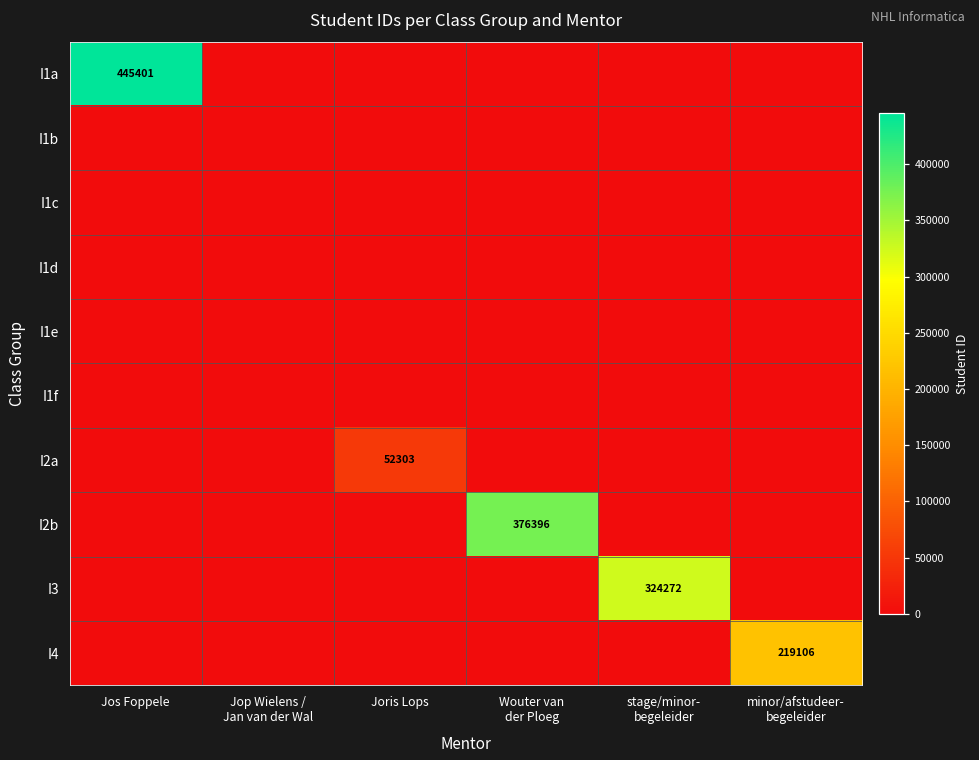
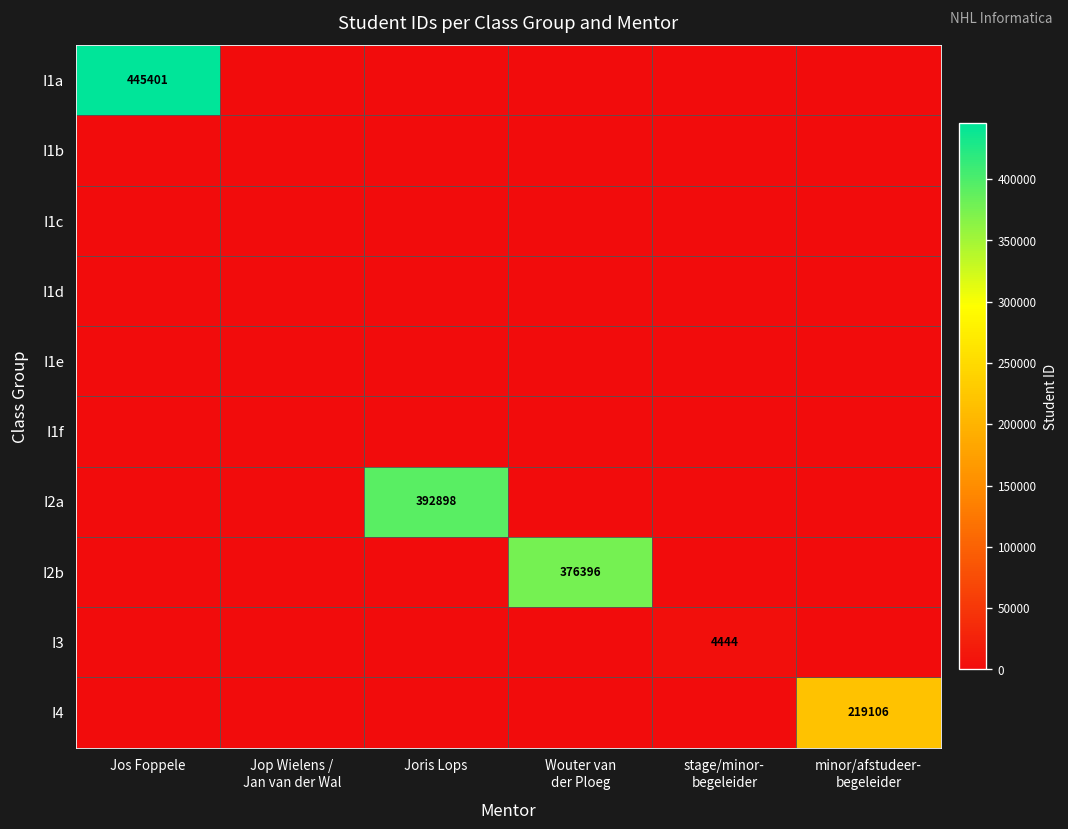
I2a, Joris Lops: 52303 -> 392898
I3, stage/minor- begeleider: 324272 -> 4444
